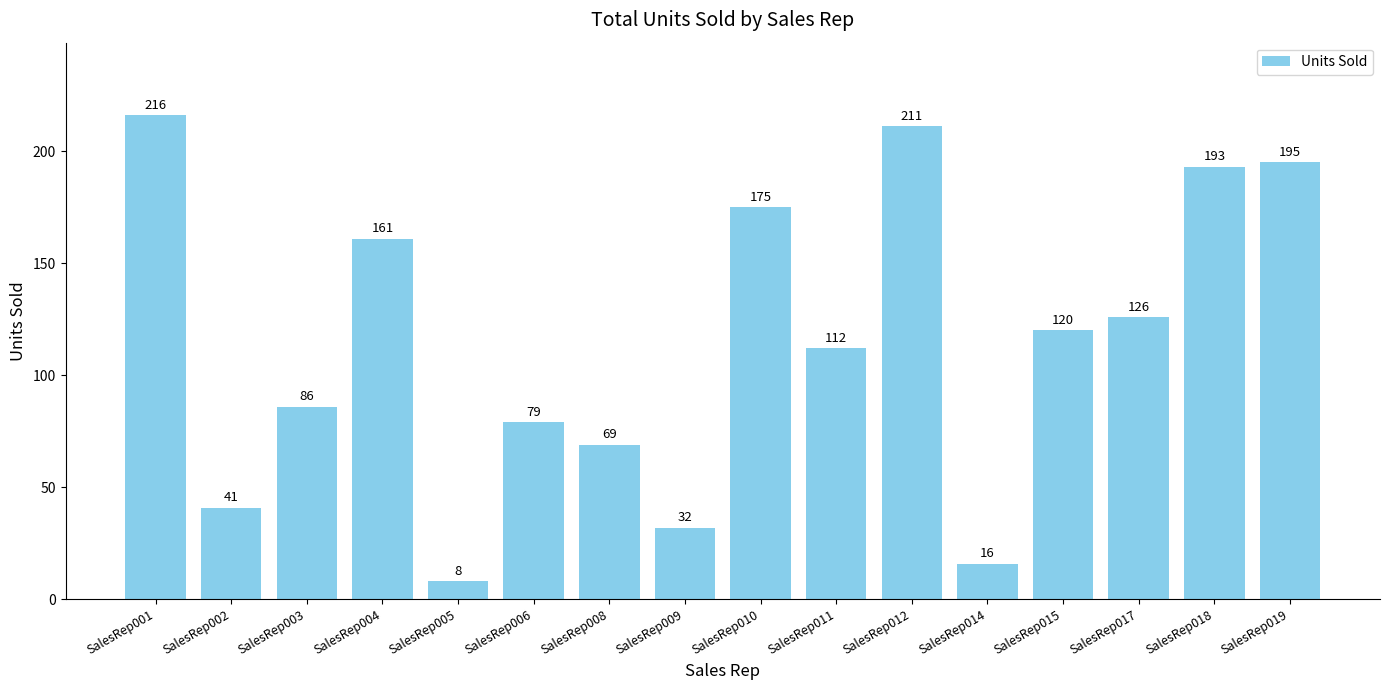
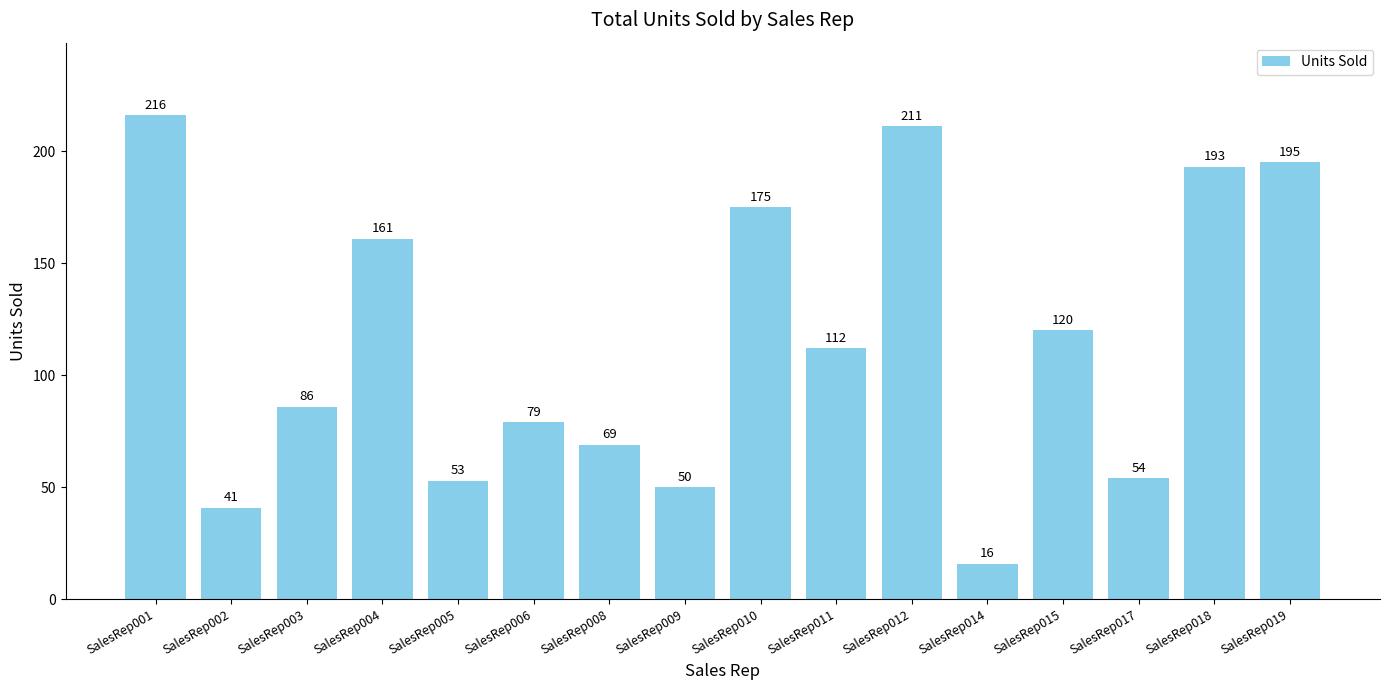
SalesRep005: 8 -> 53
SalesRep009: 32 -> 50
SalesRep017: 126 -> 54
